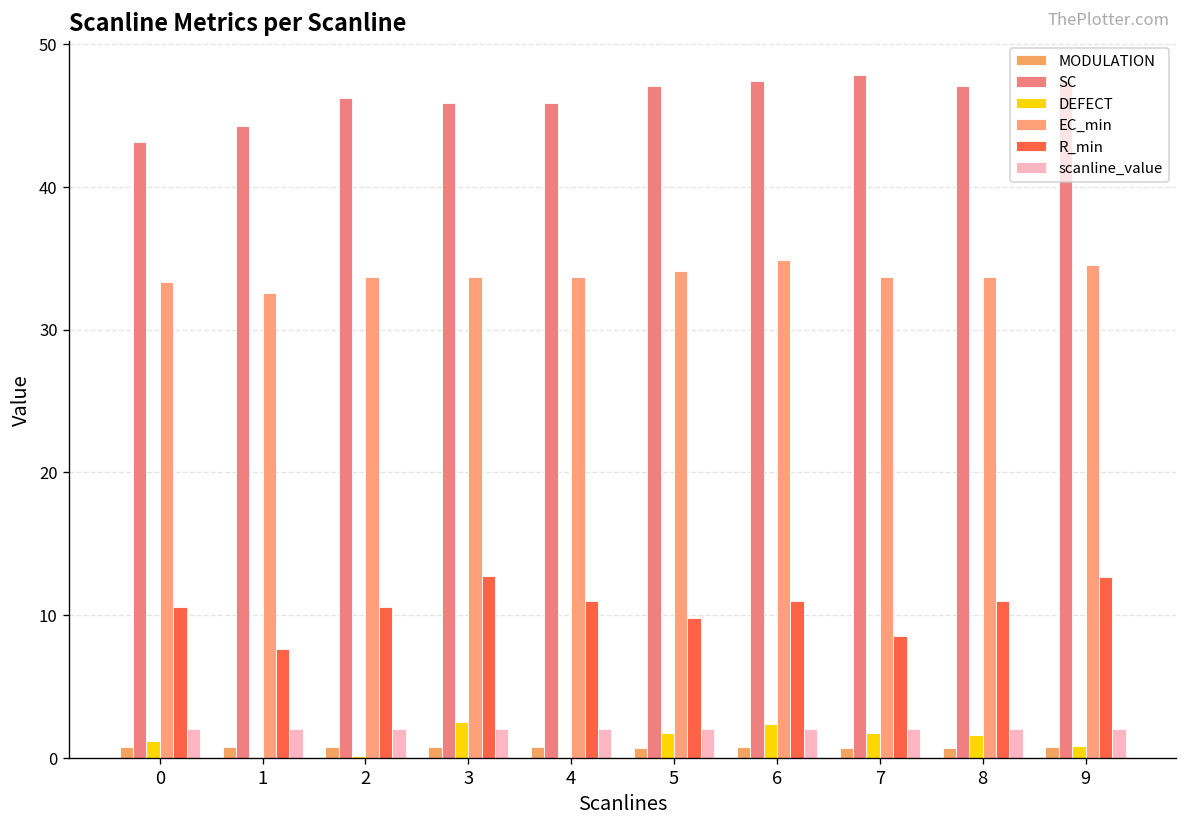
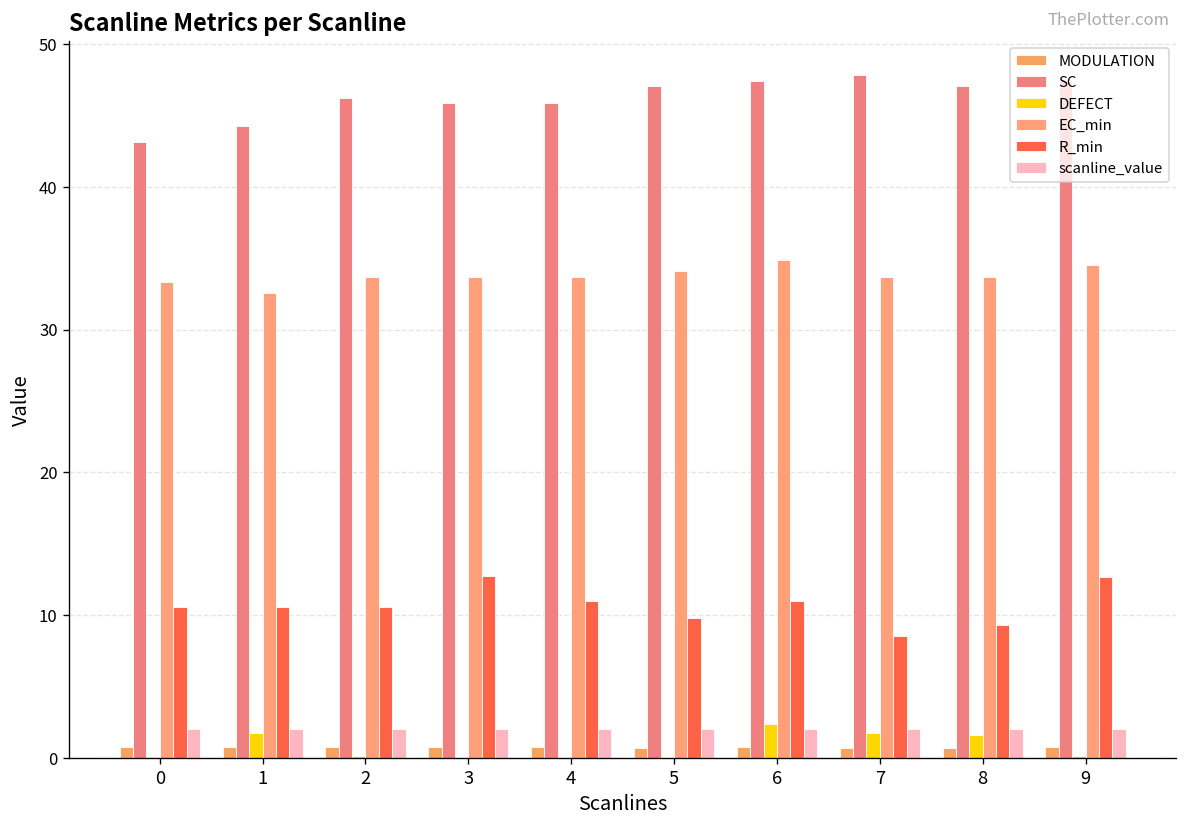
DEFECT, 0: 1.2 -> 0.1
DEFECT, 1: 0.1 -> 1.7
R_min, 1: 7.6 -> 10.6
DEFECT, 3: 2.5 -> 0.1
DEFECT, 5: 1.7 -> 0.1
R_min, 8: 11.0 -> 9.3
DEFECT, 9: 0.9 -> 0.1
